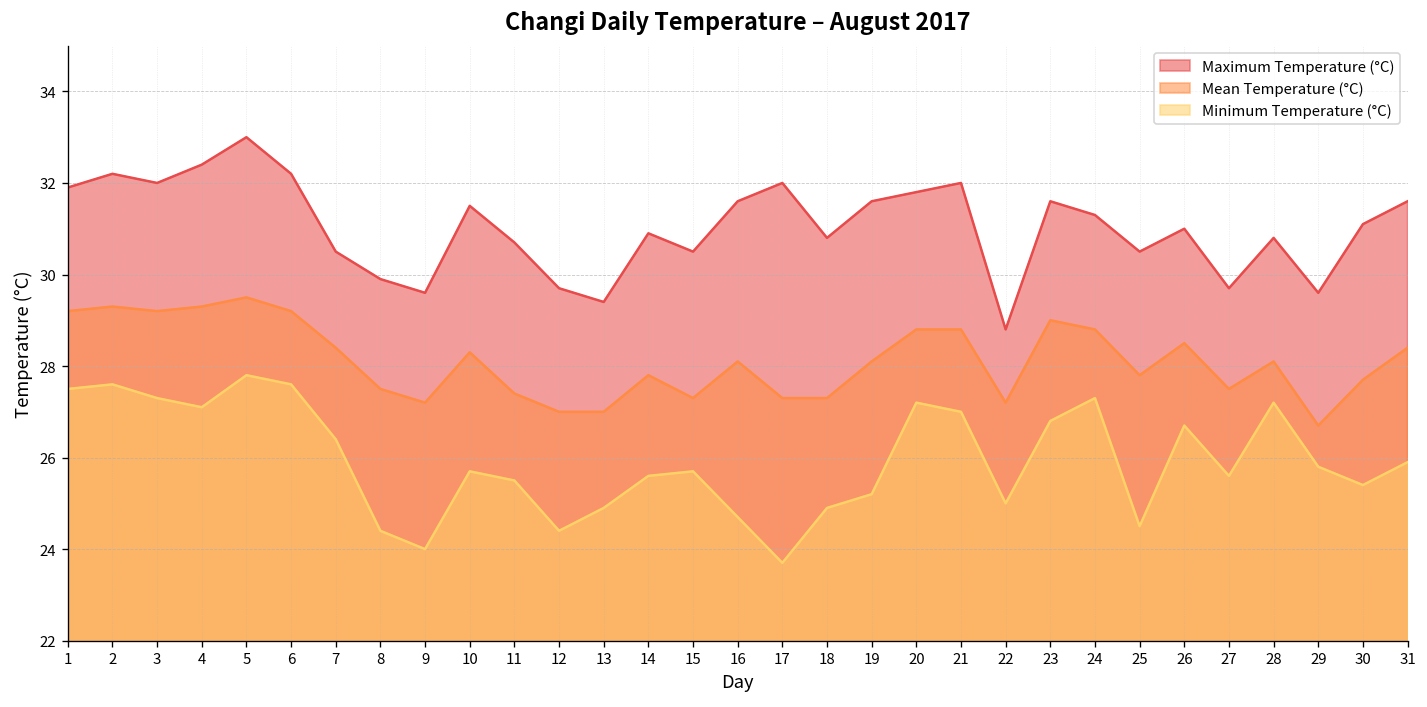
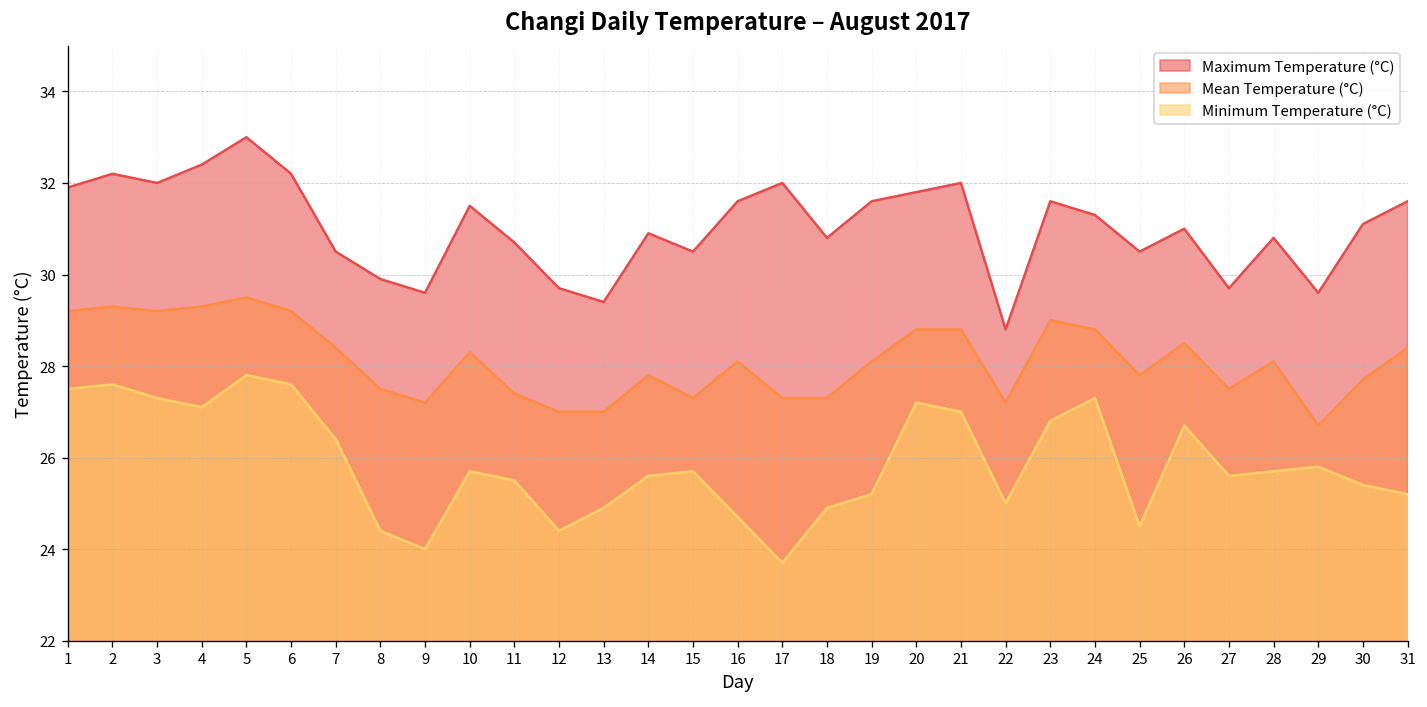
Minimum Temperature (°C), 28: 27.2 -> 25.7
Minimum Temperature (°C), 31: 25.9 -> 25.2
